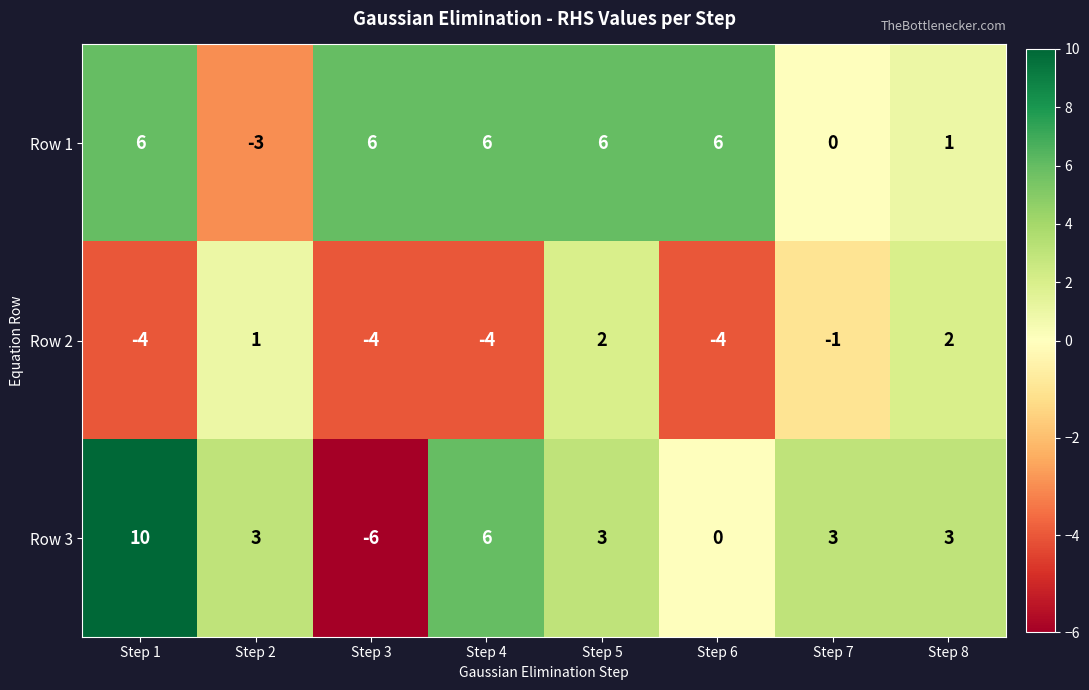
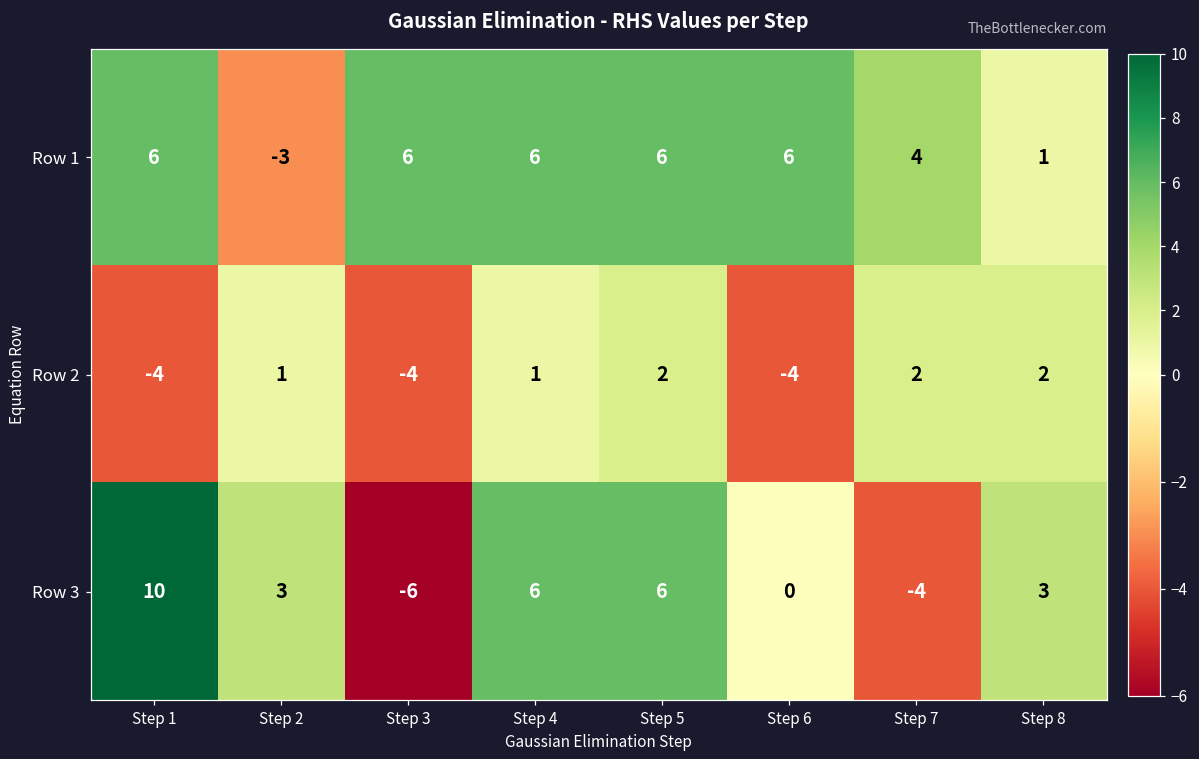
Row 1, Step 7: 0 -> 4
Row 2, Step 4: -4 -> 1
Row 2, Step 7: -1 -> 2
Row 3, Step 5: 3 -> 6
Row 3, Step 7: 3 -> -4
